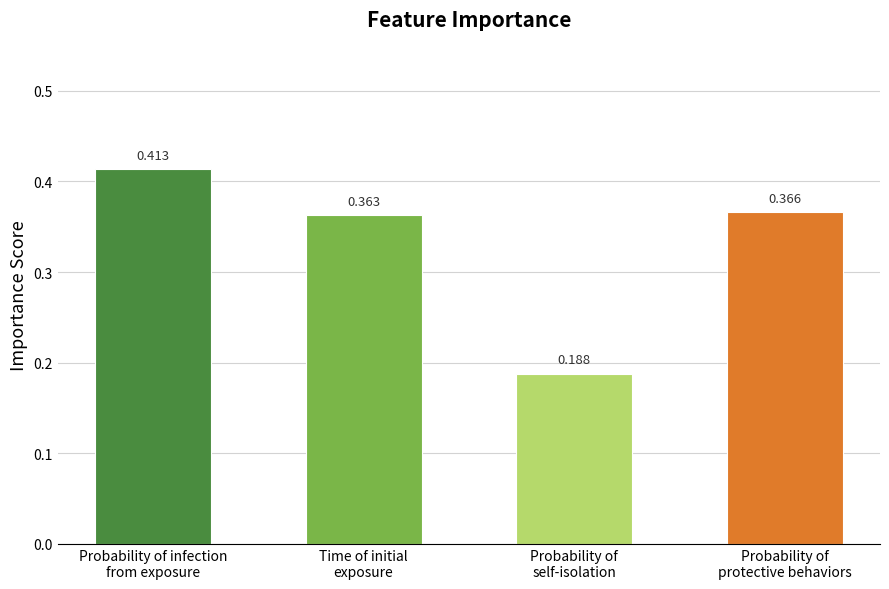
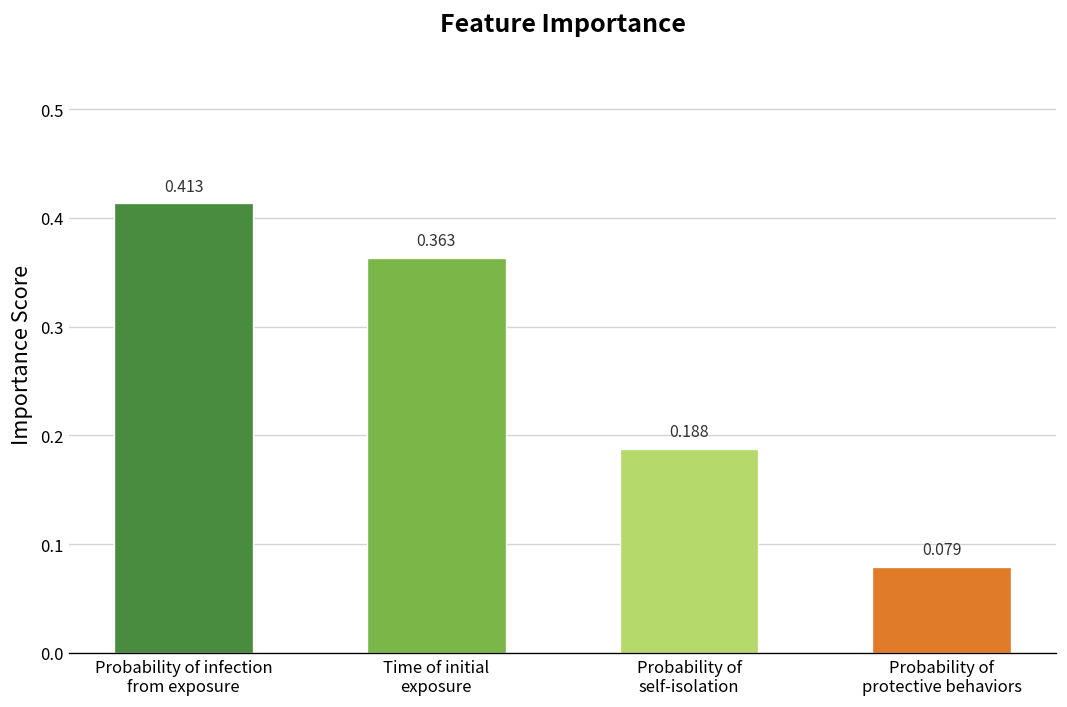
Probability of protective behaviors: 0.366 -> 0.079
